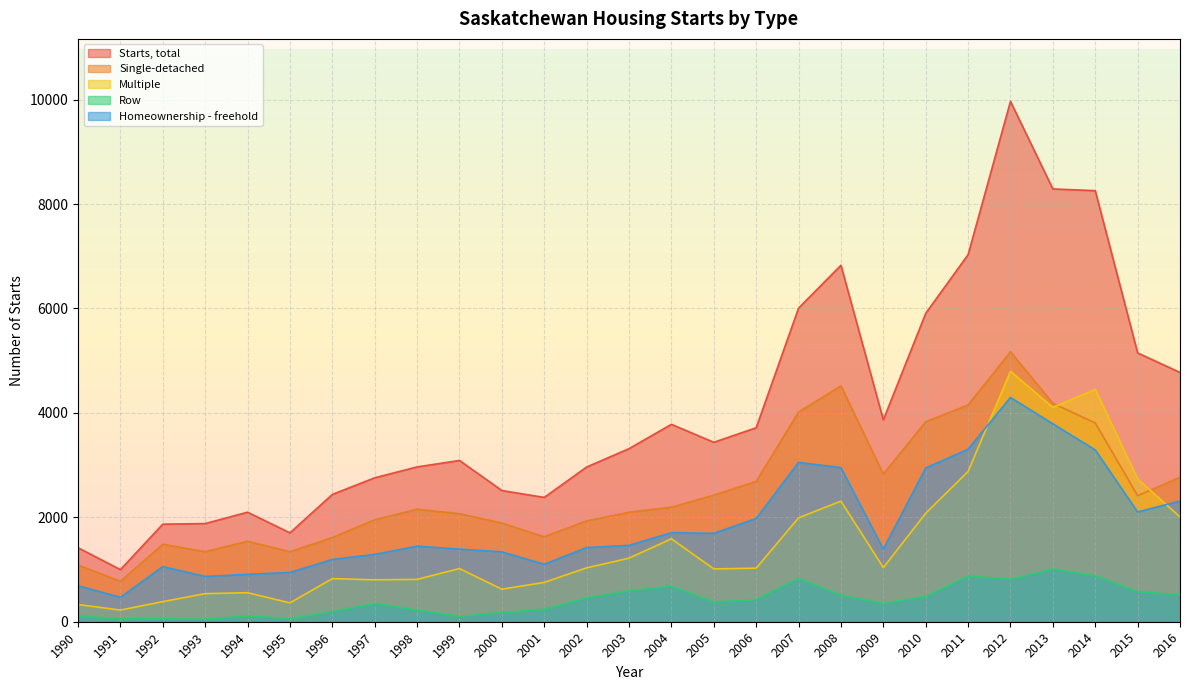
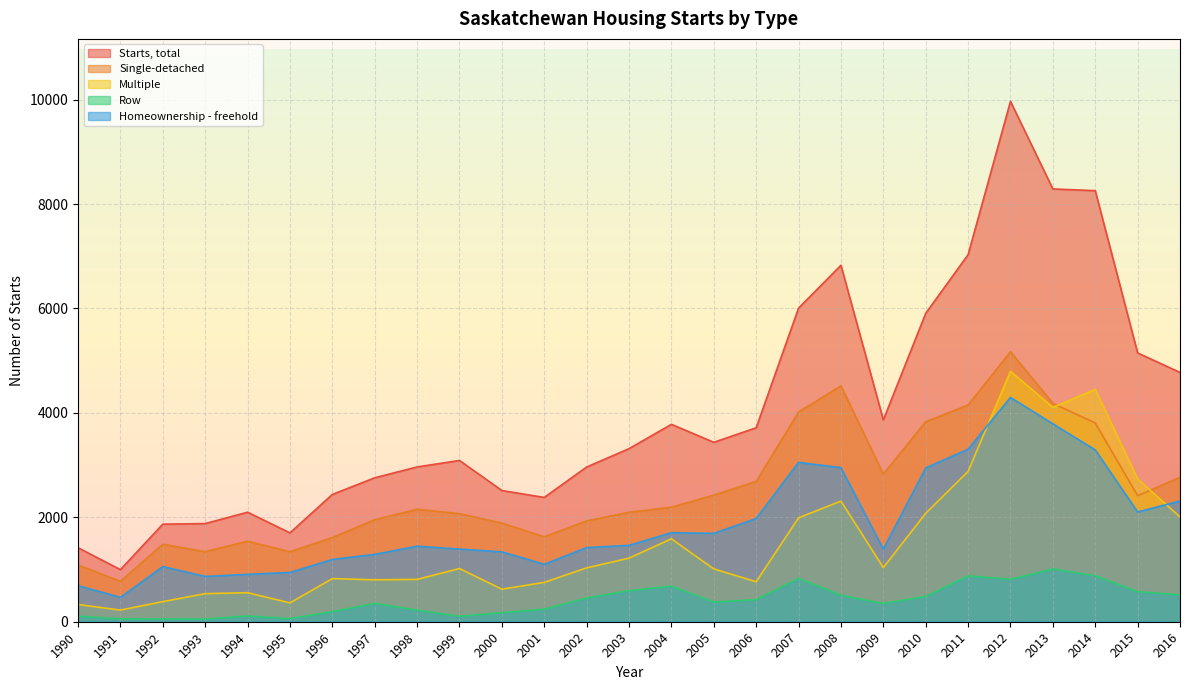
Multiple, 2006: 1000 -> 800
